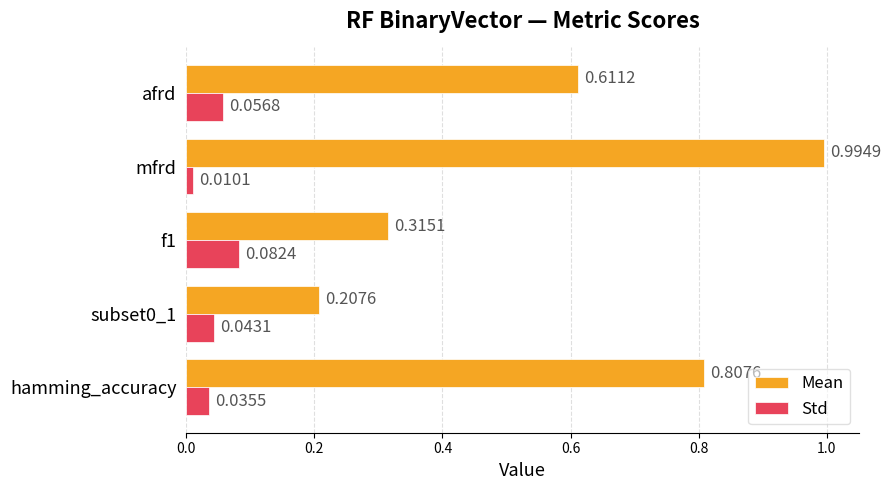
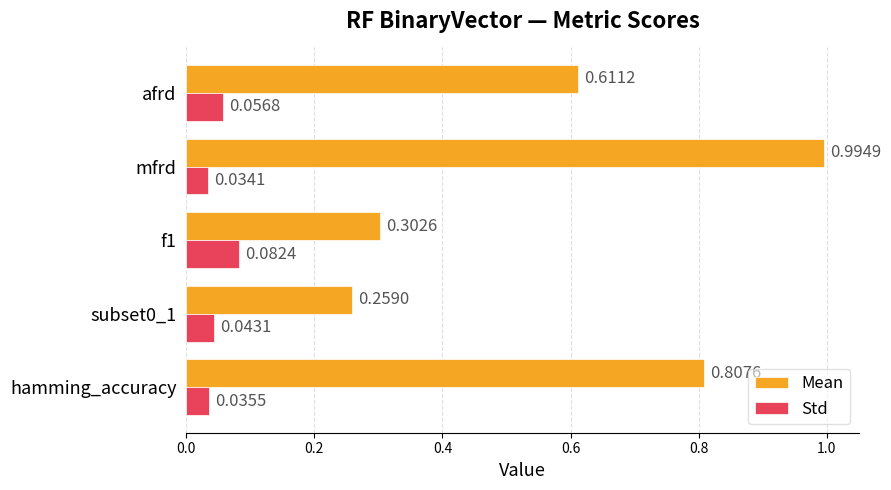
Std, mfrd: 0.0101 -> 0.0341
Mean, f1: 0.3151 -> 0.3026
Mean, subset0_1: 0.2076 -> 0.2590
